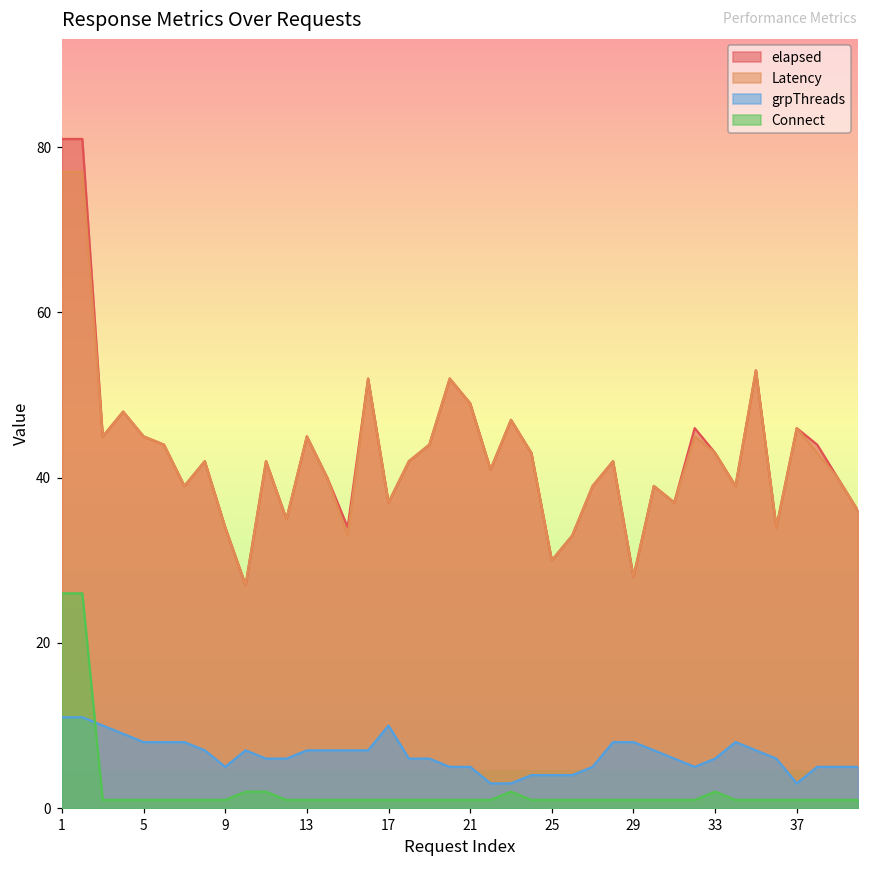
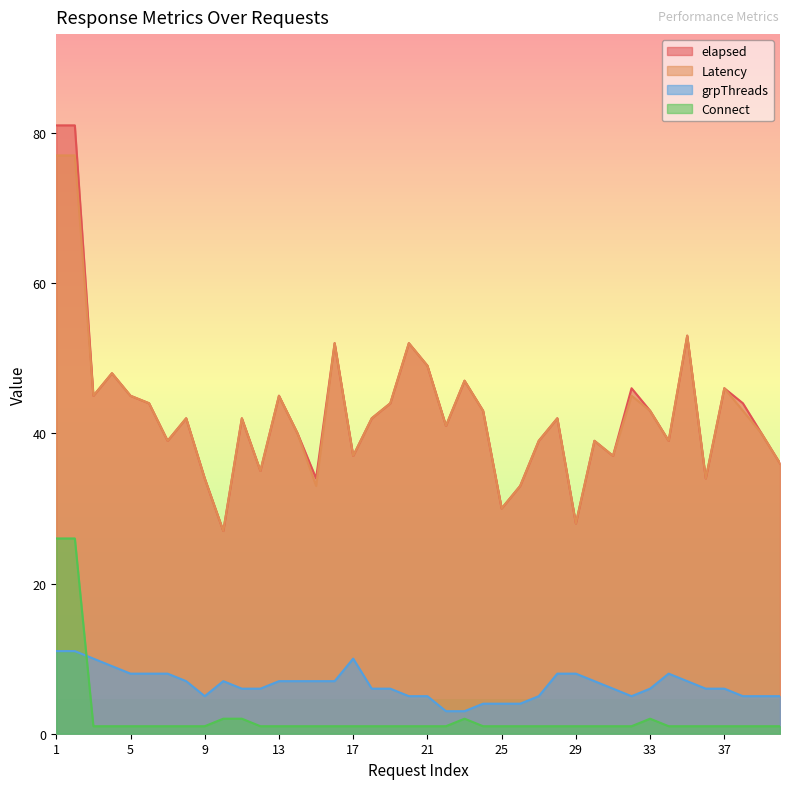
grpThreads, 37: 3 -> 6
